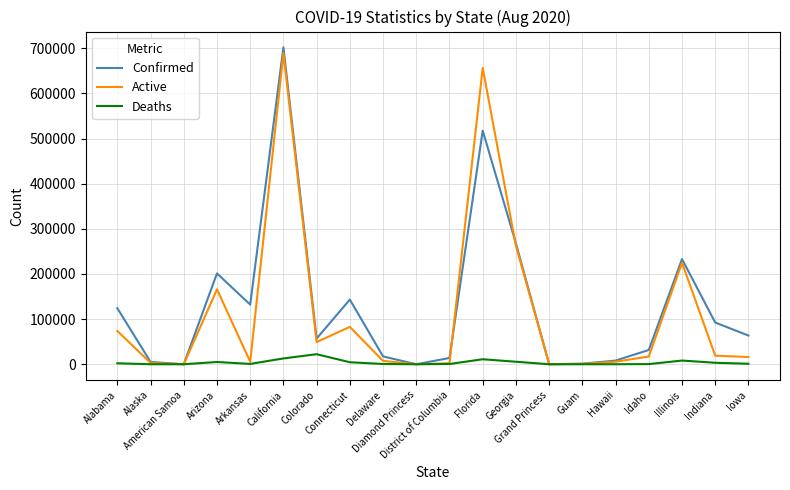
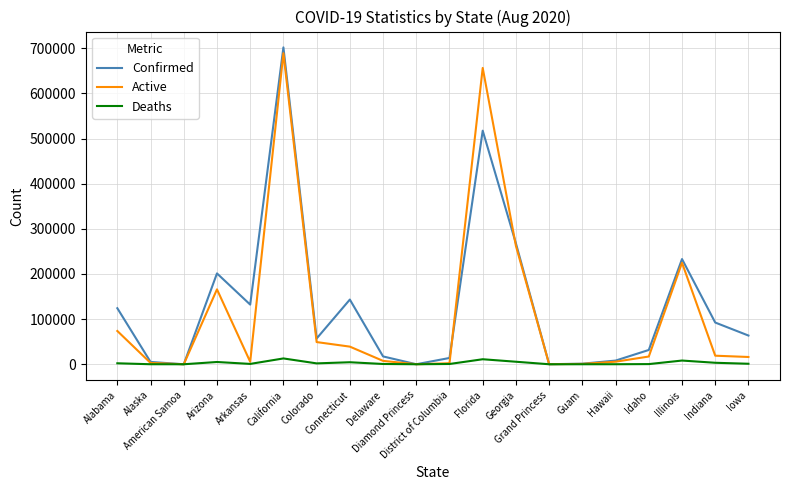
Deaths, Colorado: 20000 -> 0
Active, Connecticut: 80000 -> 40000
